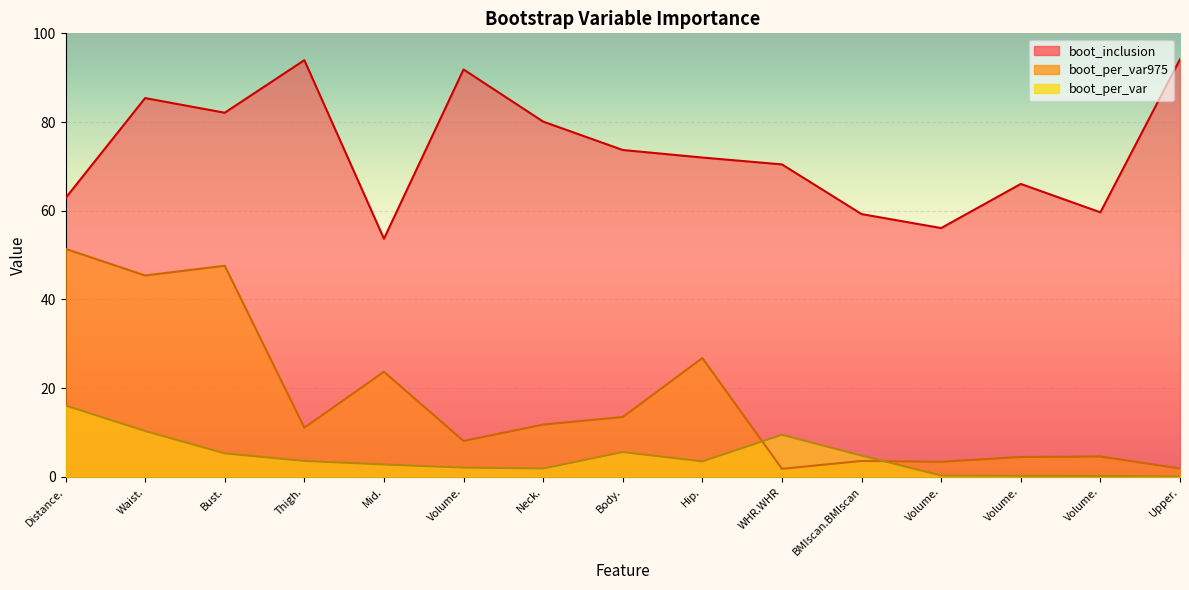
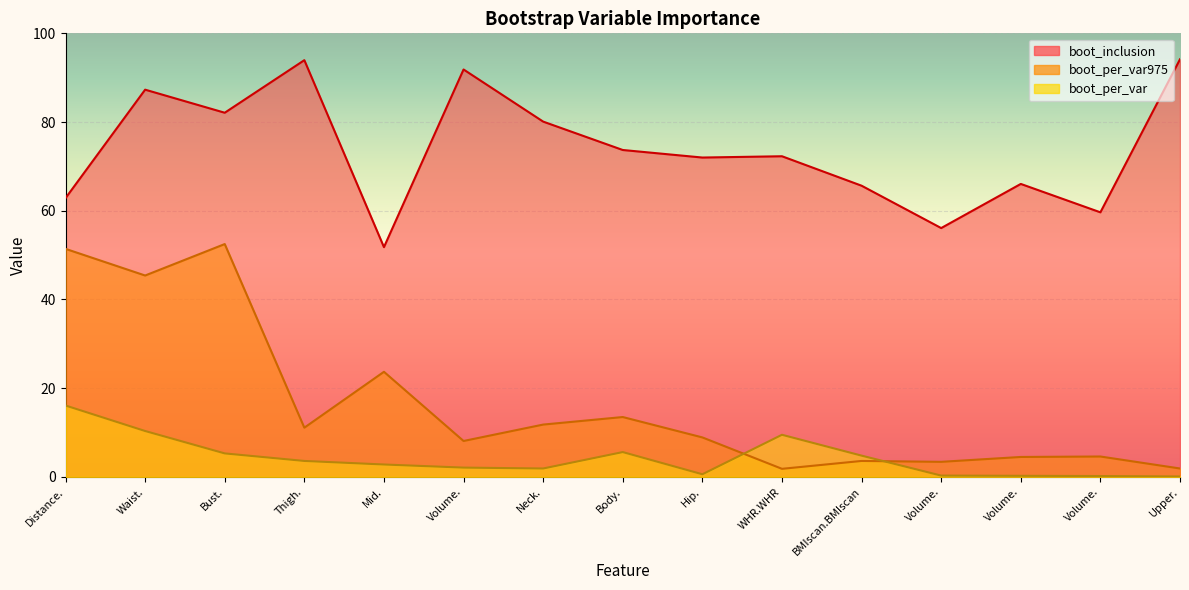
boot_inclusion, Waist.: 85 -> 87
boot_per_var975, Bust.: 48 -> 52
boot_inclusion, Mid.: 54 -> 52
boot_per_var975, Hip.: 27 -> 9
boot_per_var, Hip.: 4 -> 1
boot_inclusion, WHR.WHR: 70 -> 72
boot_inclusion, BMIscan.BMIscan: 59 -> 66
